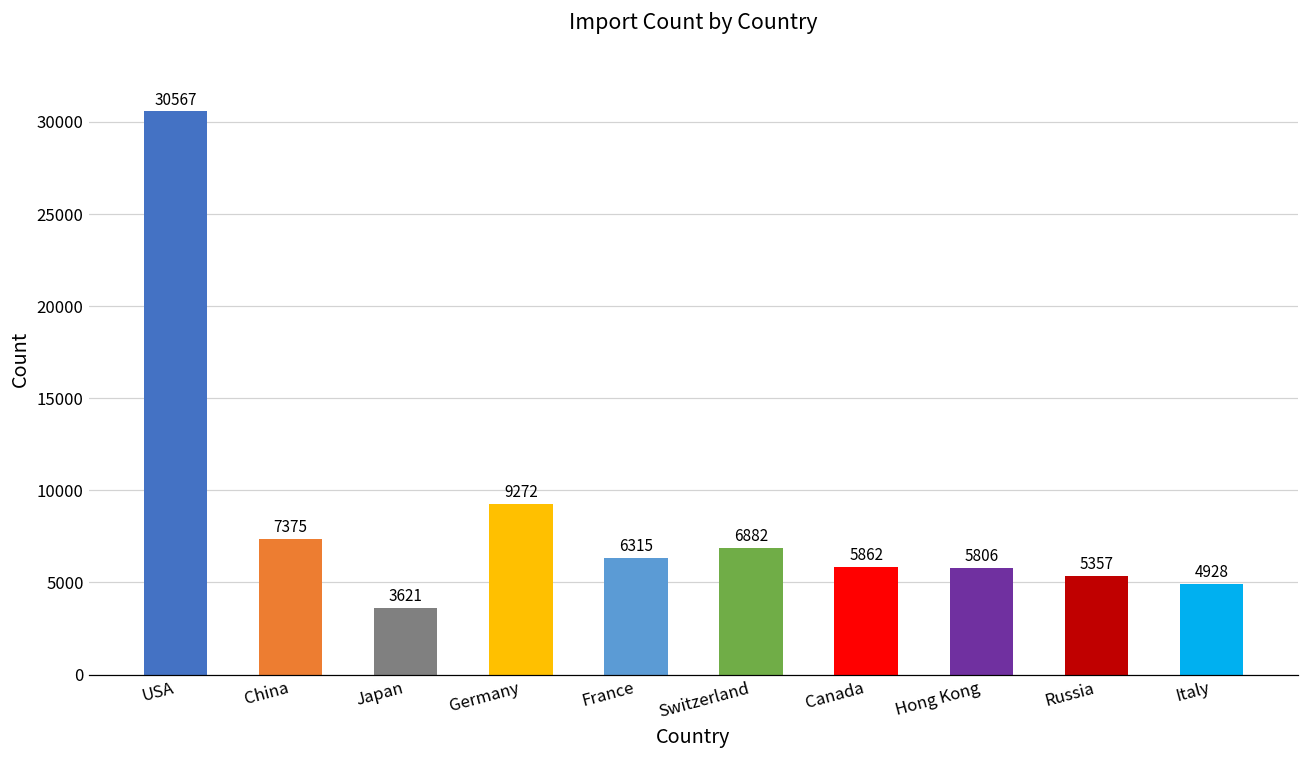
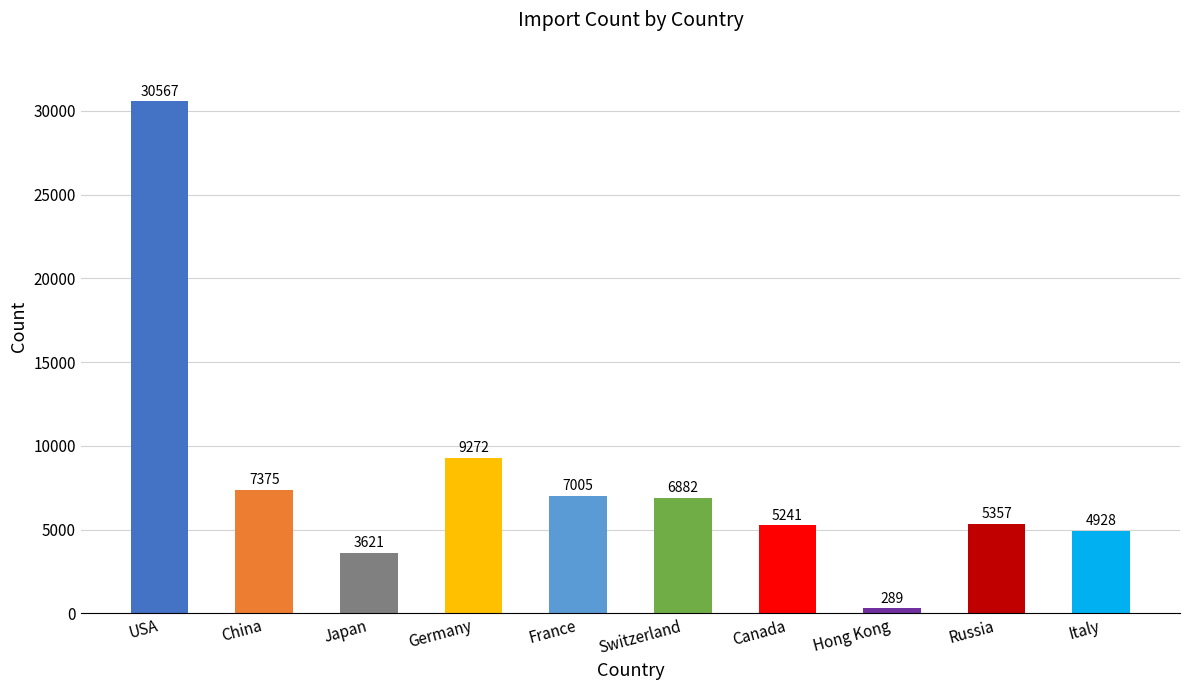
France: 6315 -> 7005
Canada: 5862 -> 5241
Hong Kong: 5806 -> 289
